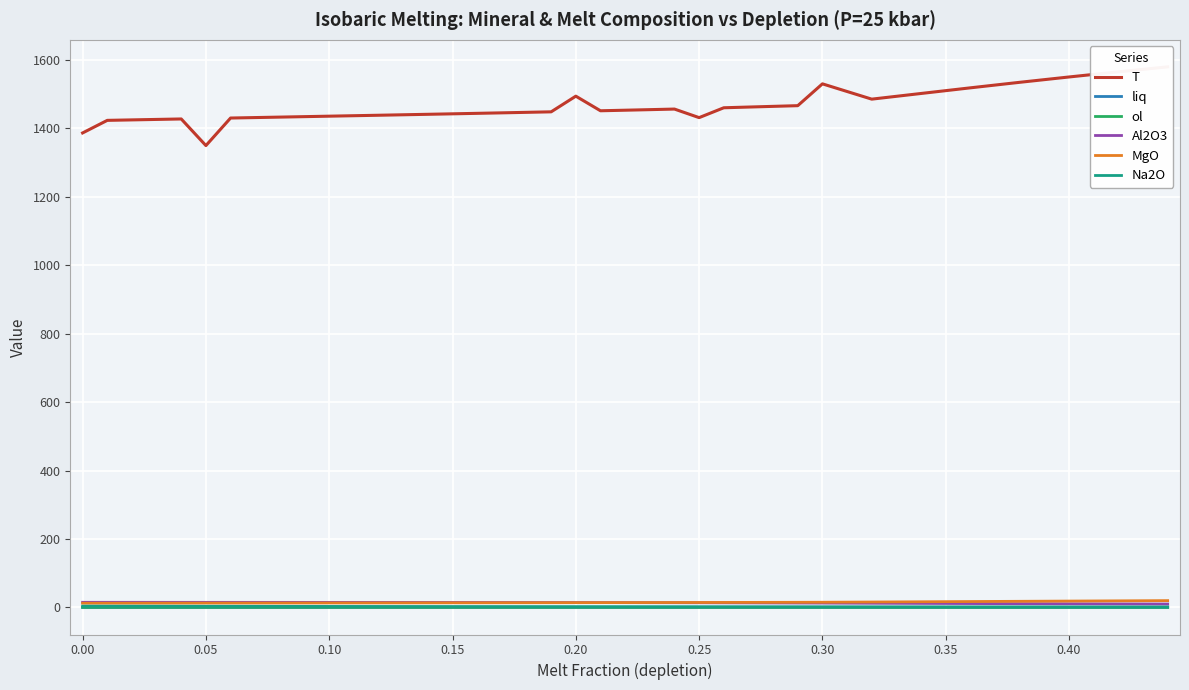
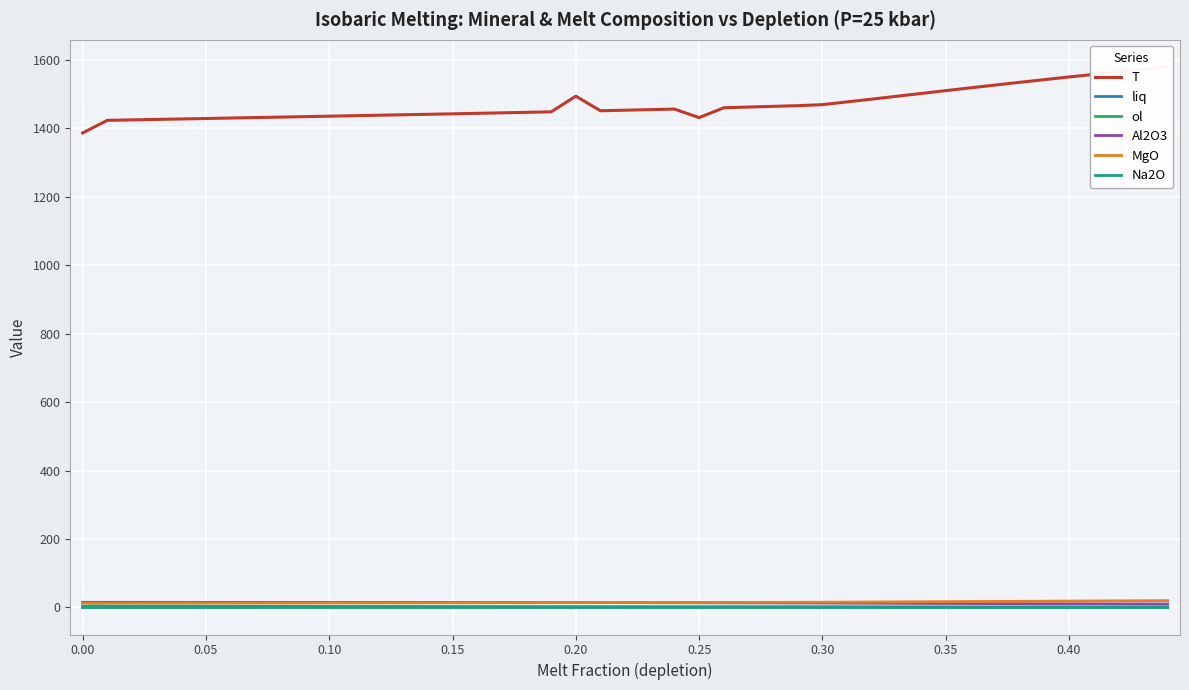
T, 0.05: 1350 -> 1430
T, 0.30: 1530 -> 1470
